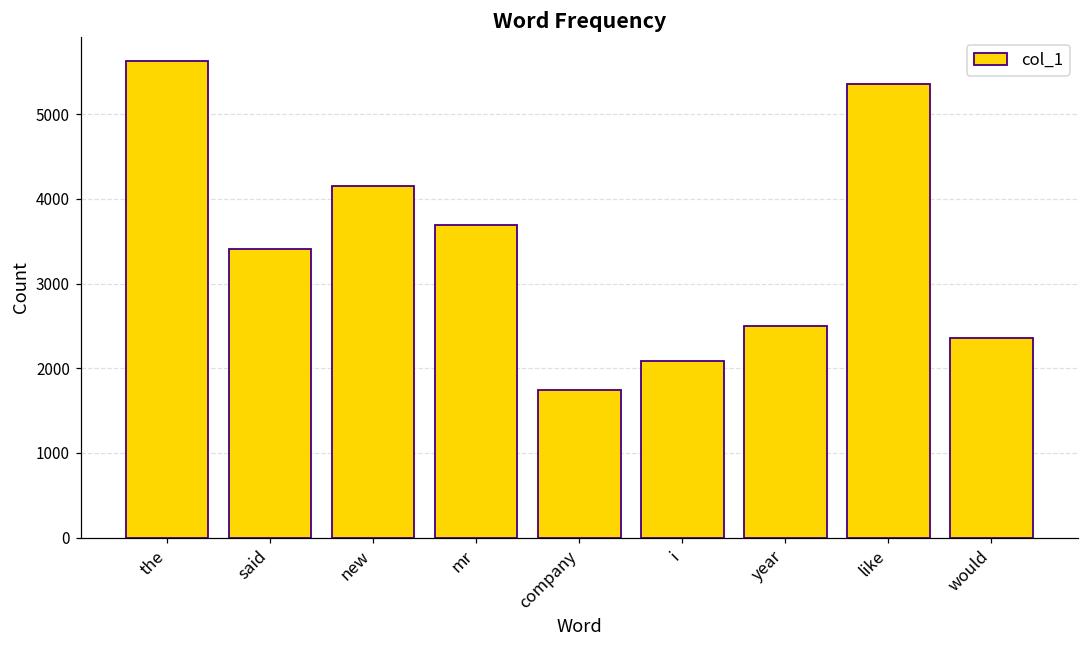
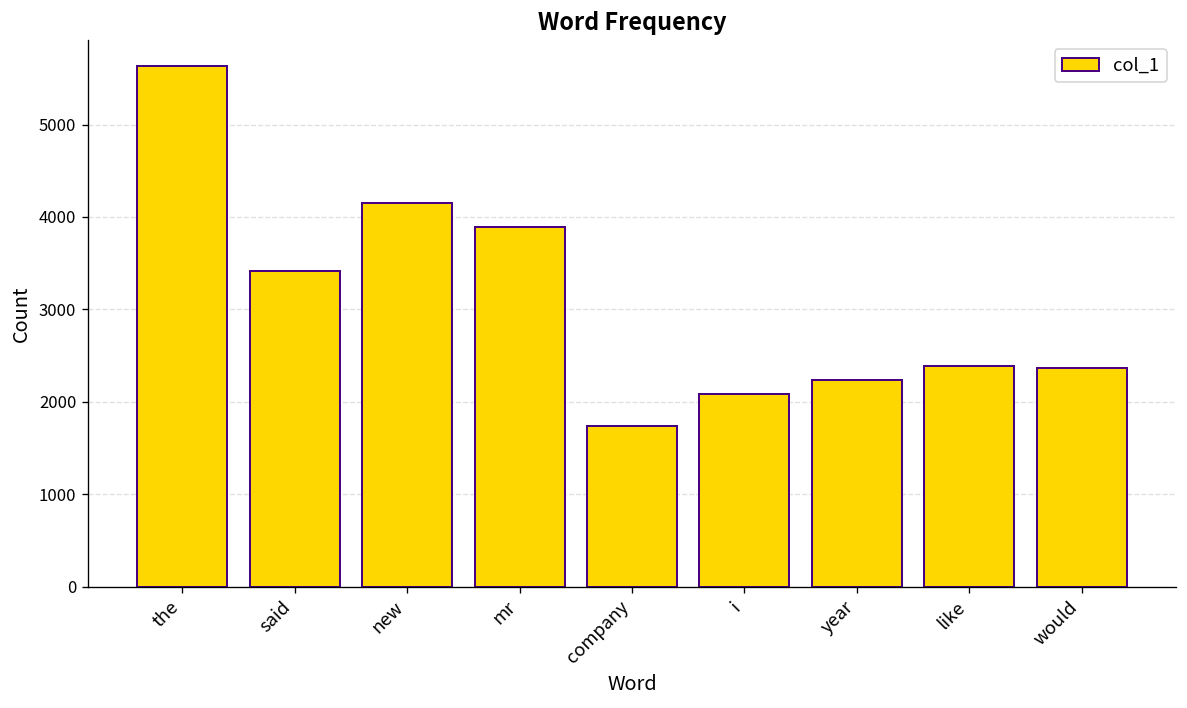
mr: 3700 -> 3900
year: 2500 -> 2200
like: 5400 -> 2400
